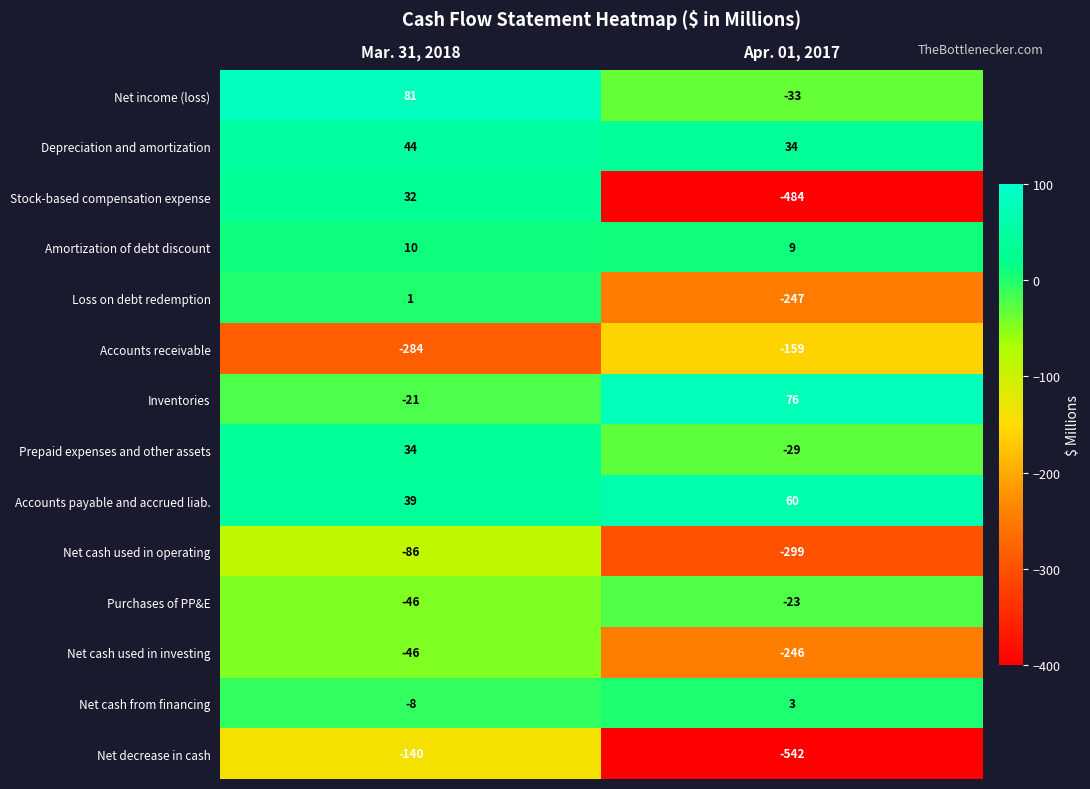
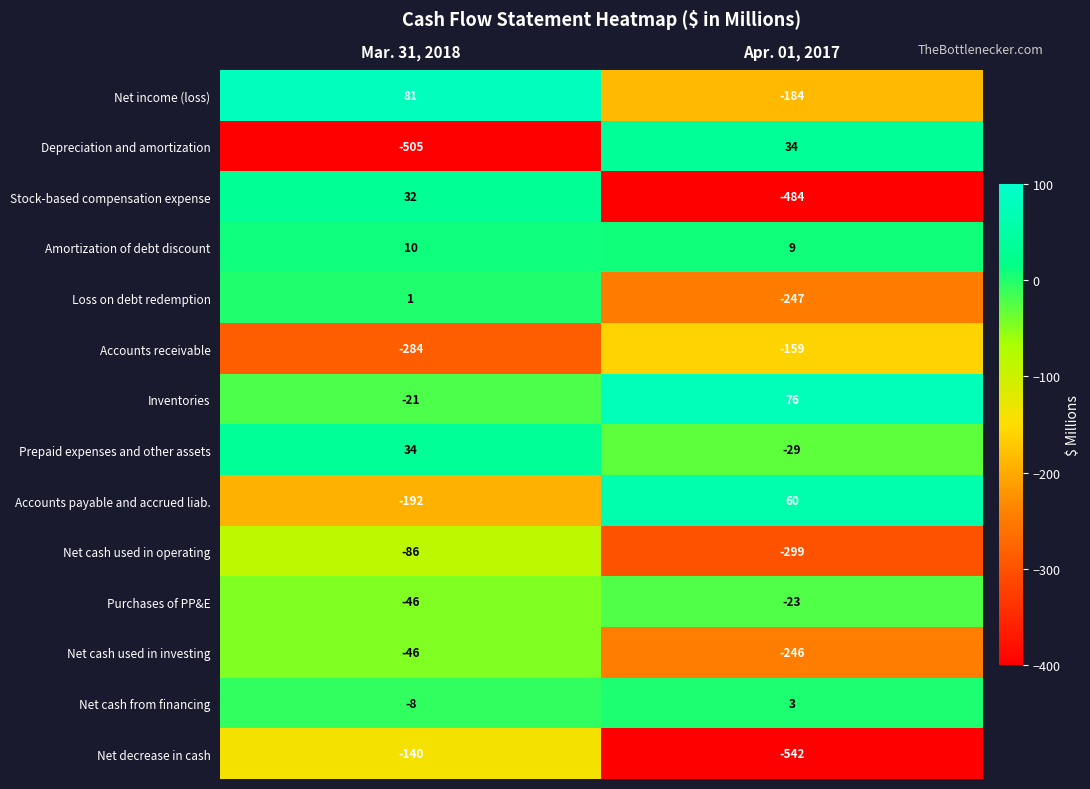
Net income (loss), Apr. 01, 2017: -33 -> -184
Depreciation and amortization, Mar. 31, 2018: 44 -> -505
Accounts payable and accrued liab., Mar. 31, 2018: 39 -> -192
